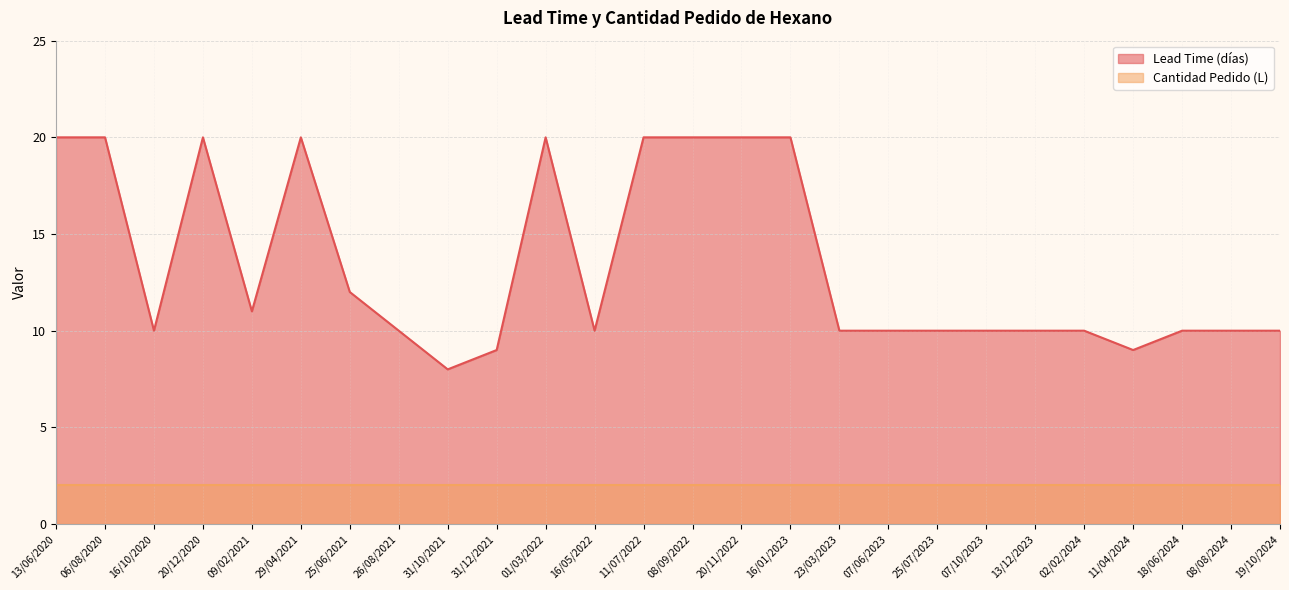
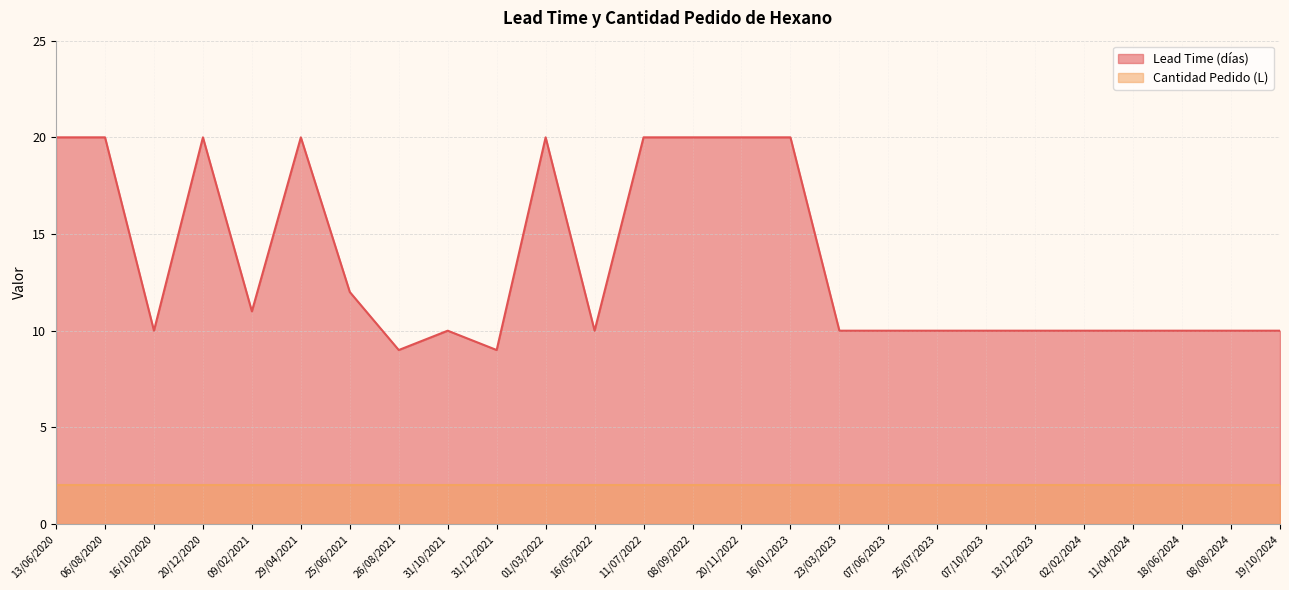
Lead Time (días), 26/08/2021: 10 -> 9
Lead Time (días), 31/10/2021: 8 -> 10
Lead Time (días), 11/04/2024: 9 -> 10
